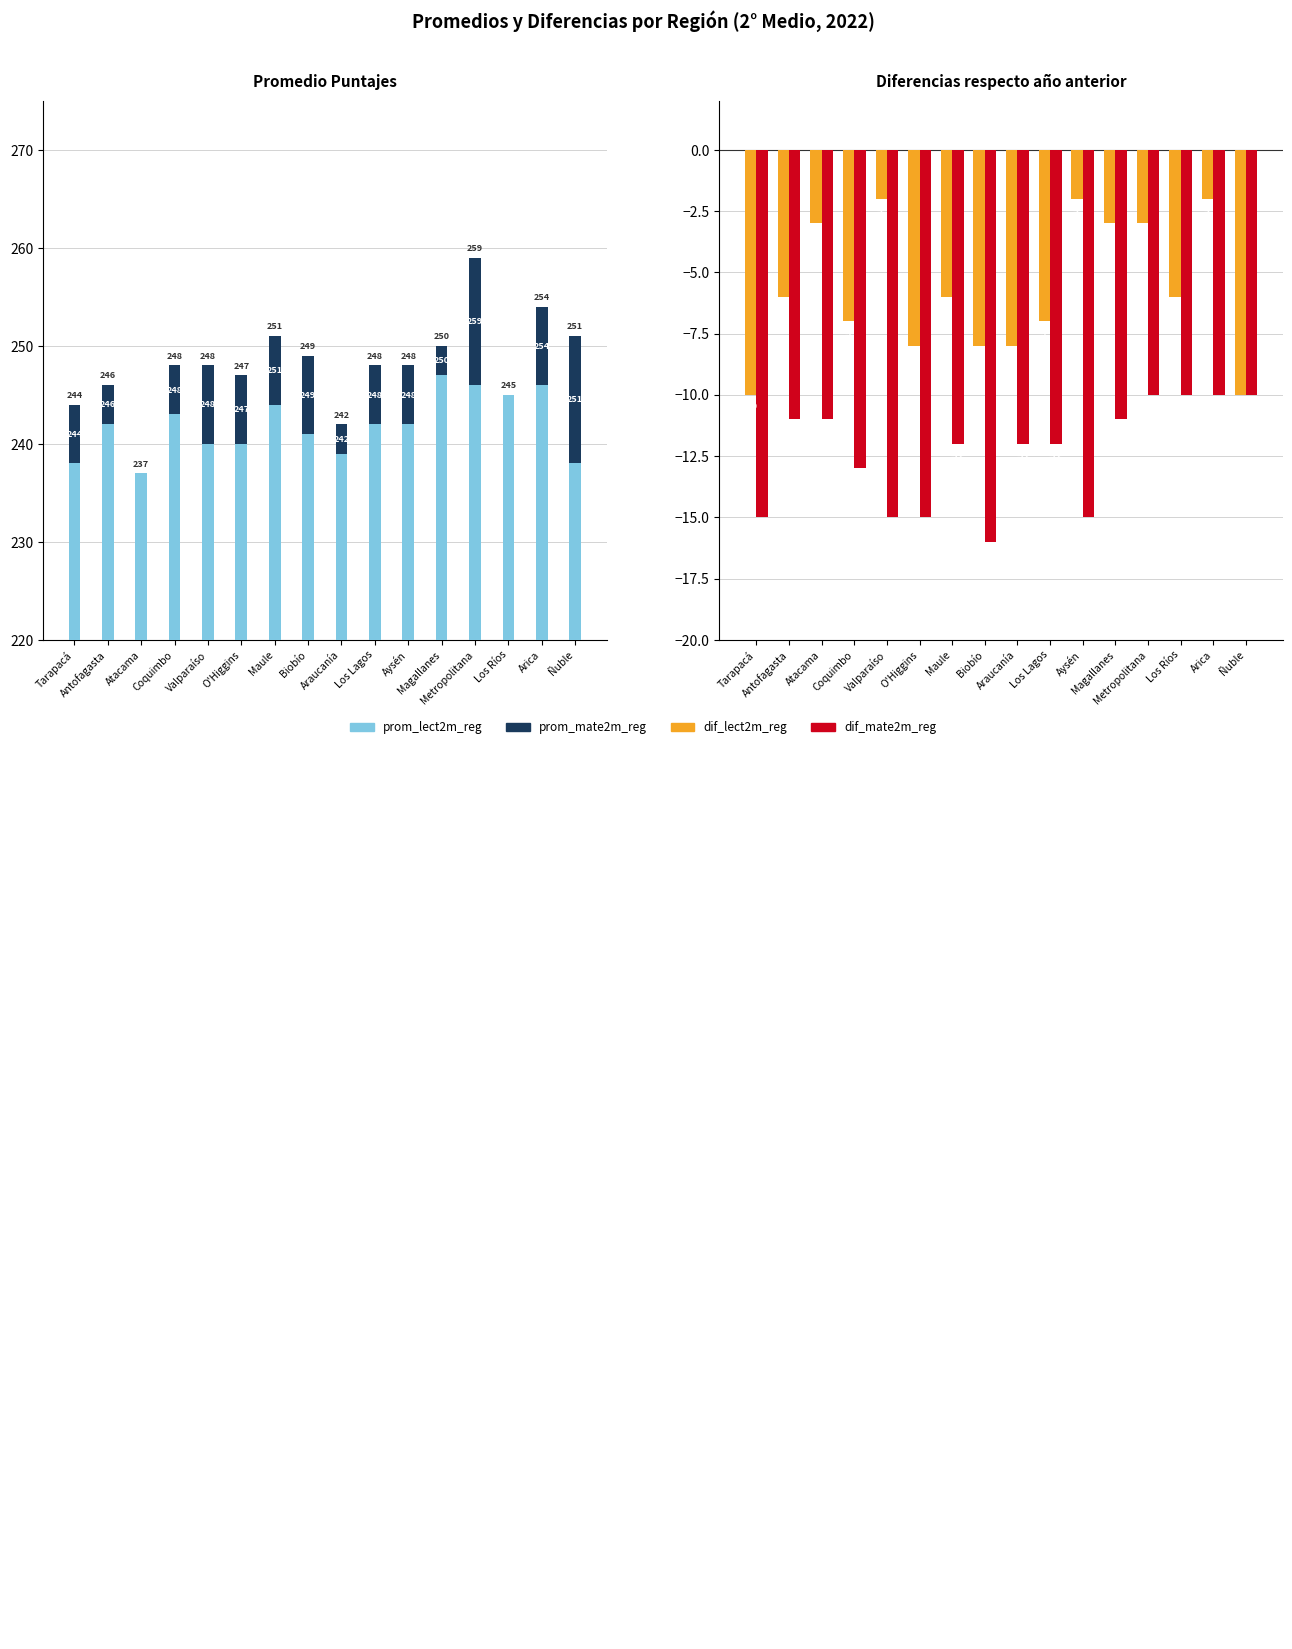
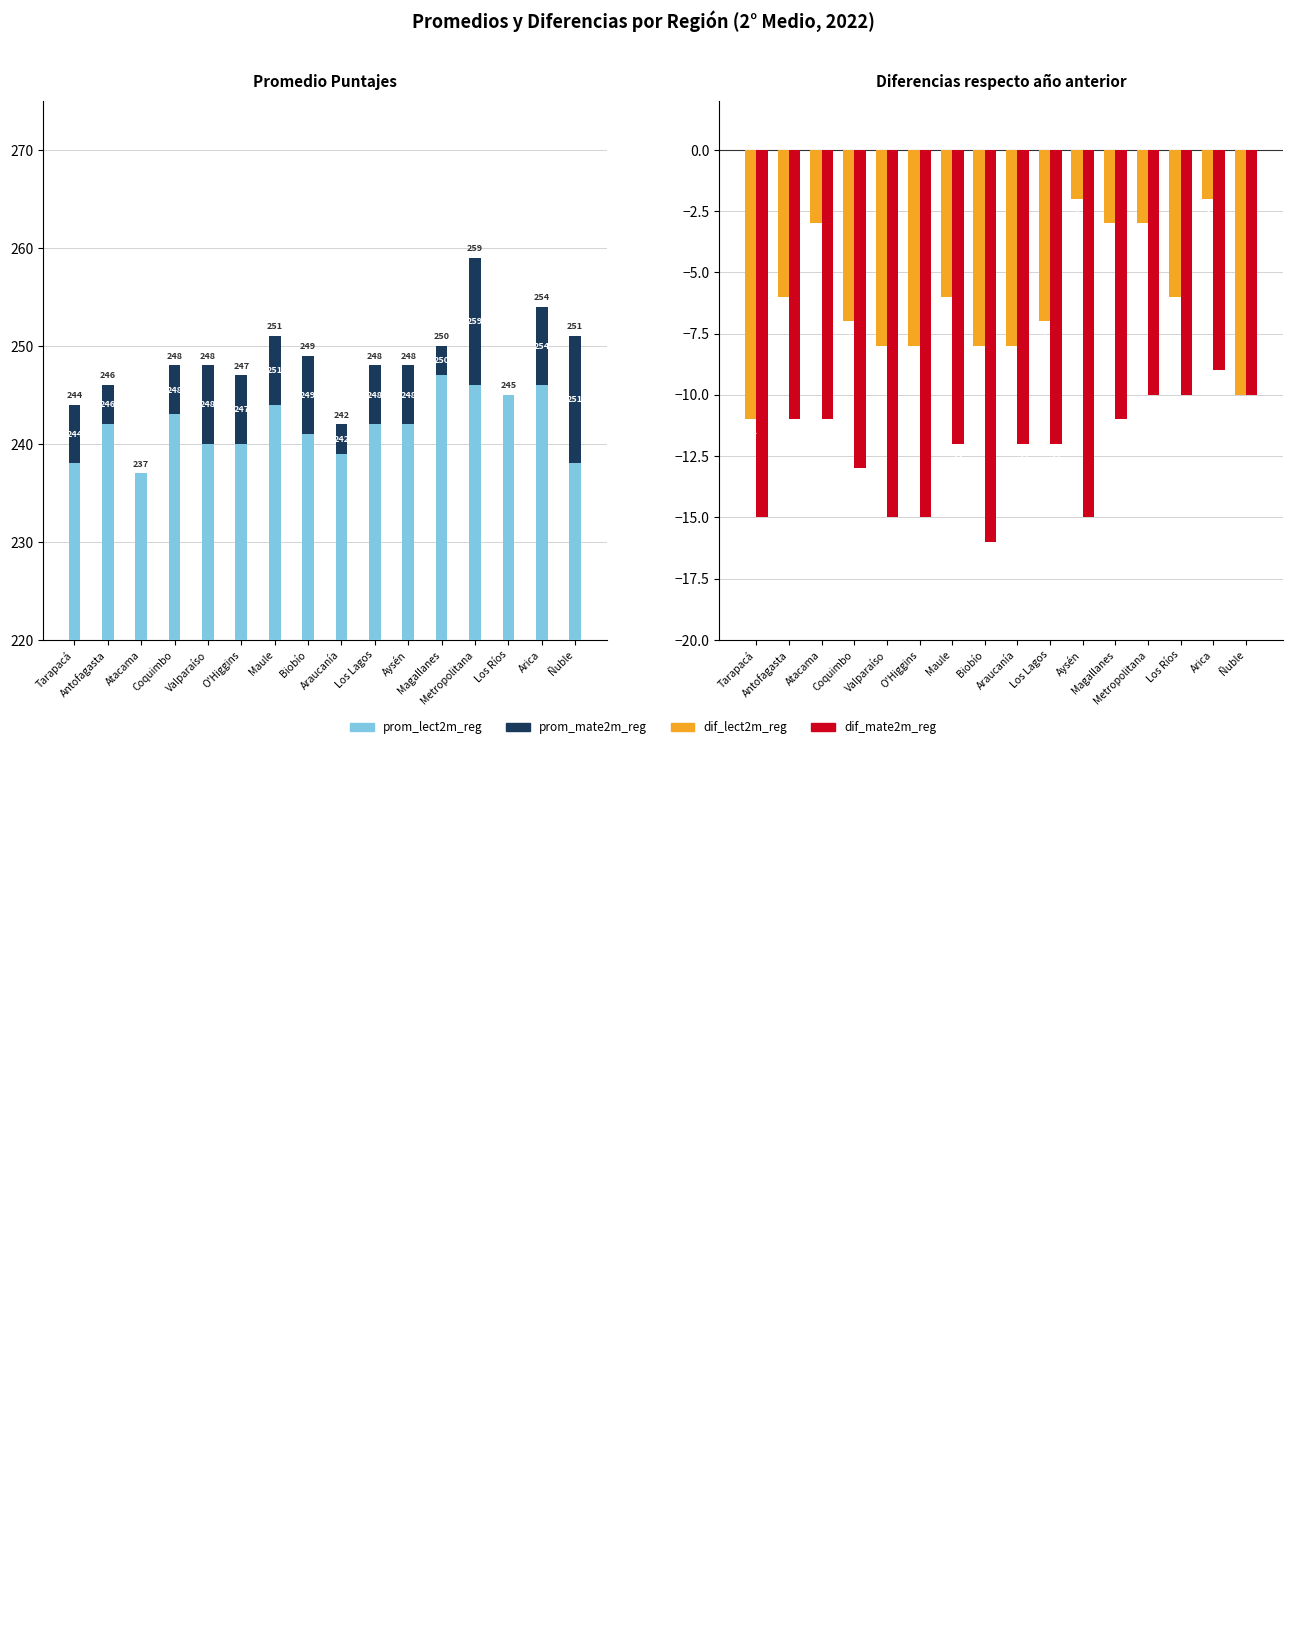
Diferencias respecto año anterior, dif_lect2m_reg, Tarapacá: -10 -> -11
Diferencias respecto año anterior, dif_lect2m_reg, Valparaíso: -2 -> -8
Diferencias respecto año anterior, dif_mate2m_reg, Arica: -10 -> -9
